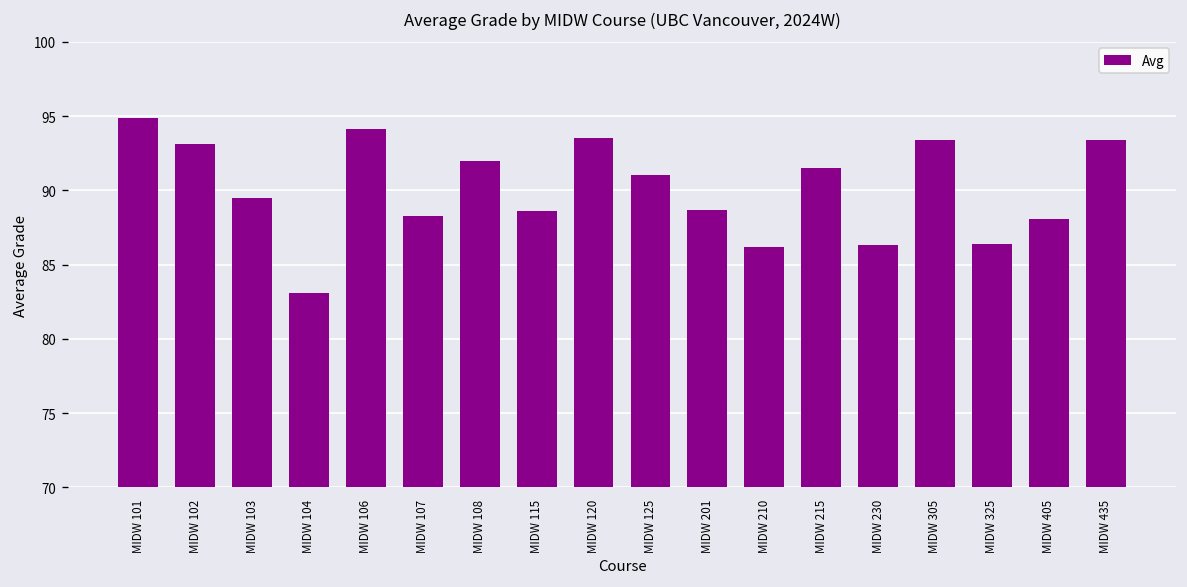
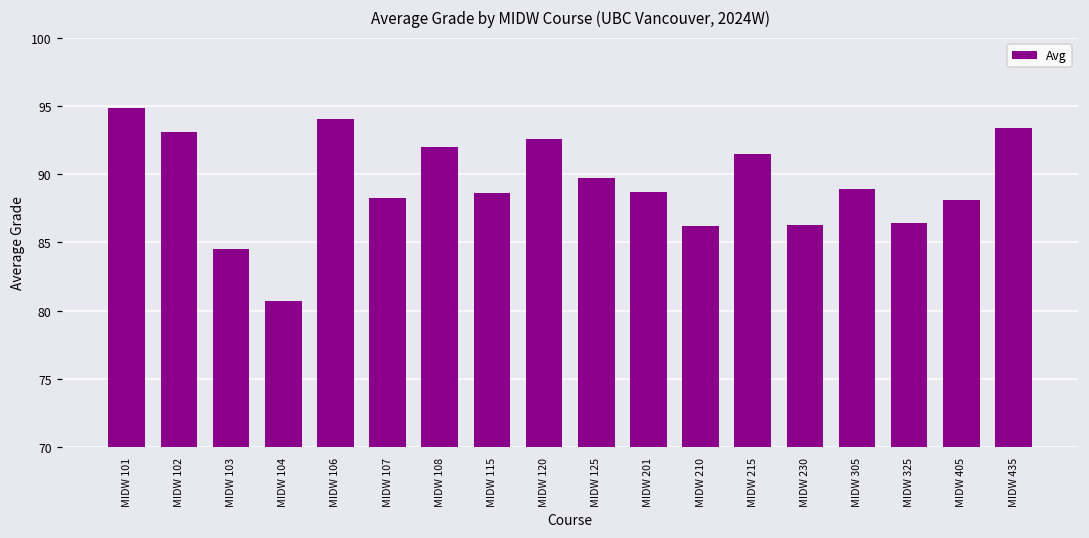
MIDW 103: 89.5 -> 84.5
MIDW 104: 83.1 -> 80.7
MIDW 120: 93.5 -> 92.6
MIDW 125: 91.0 -> 89.7
MIDW 305: 93.4 -> 88.9
